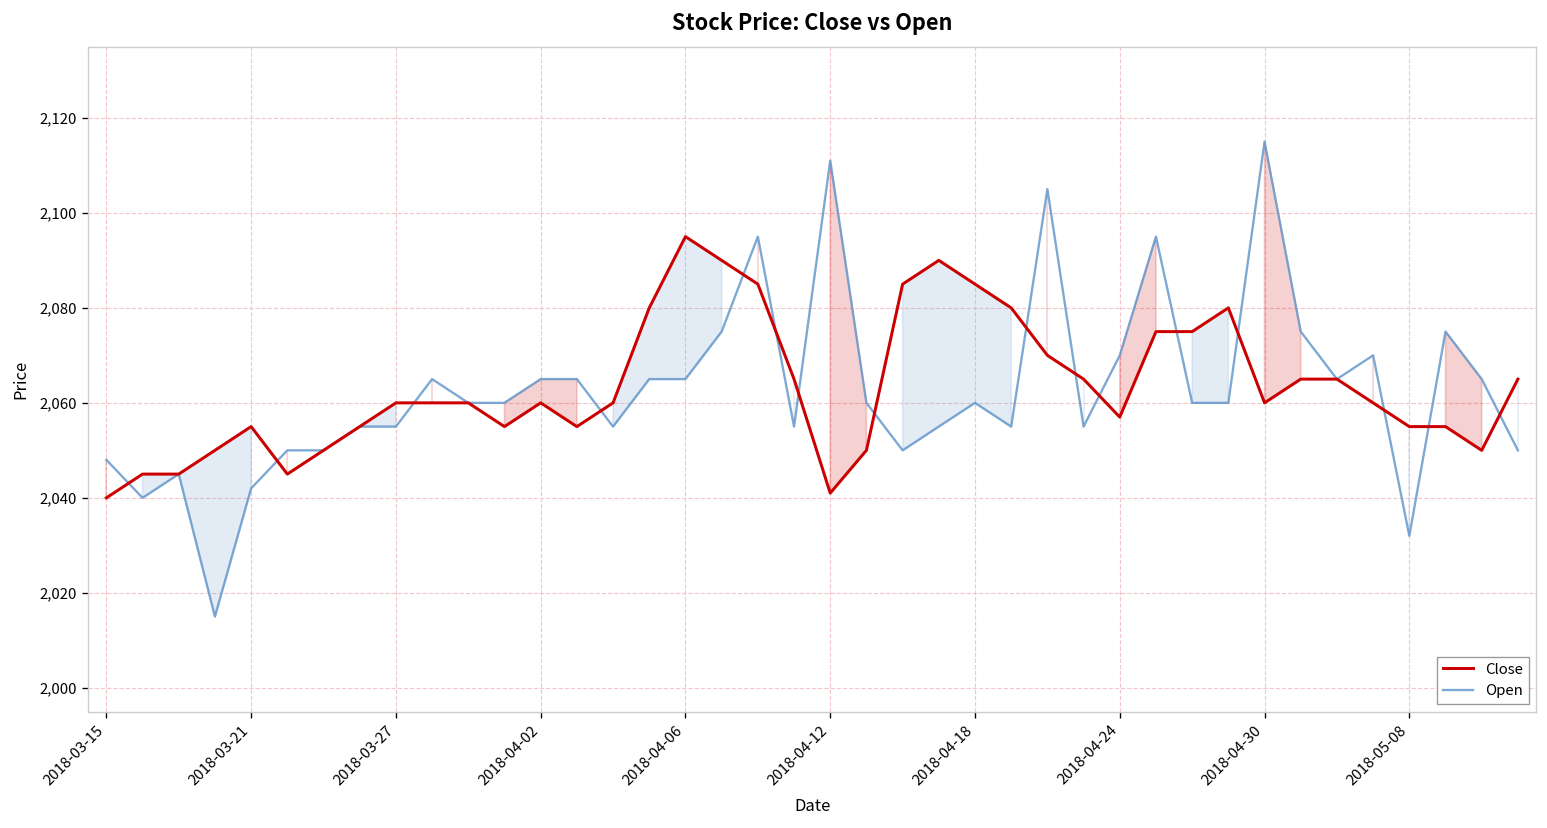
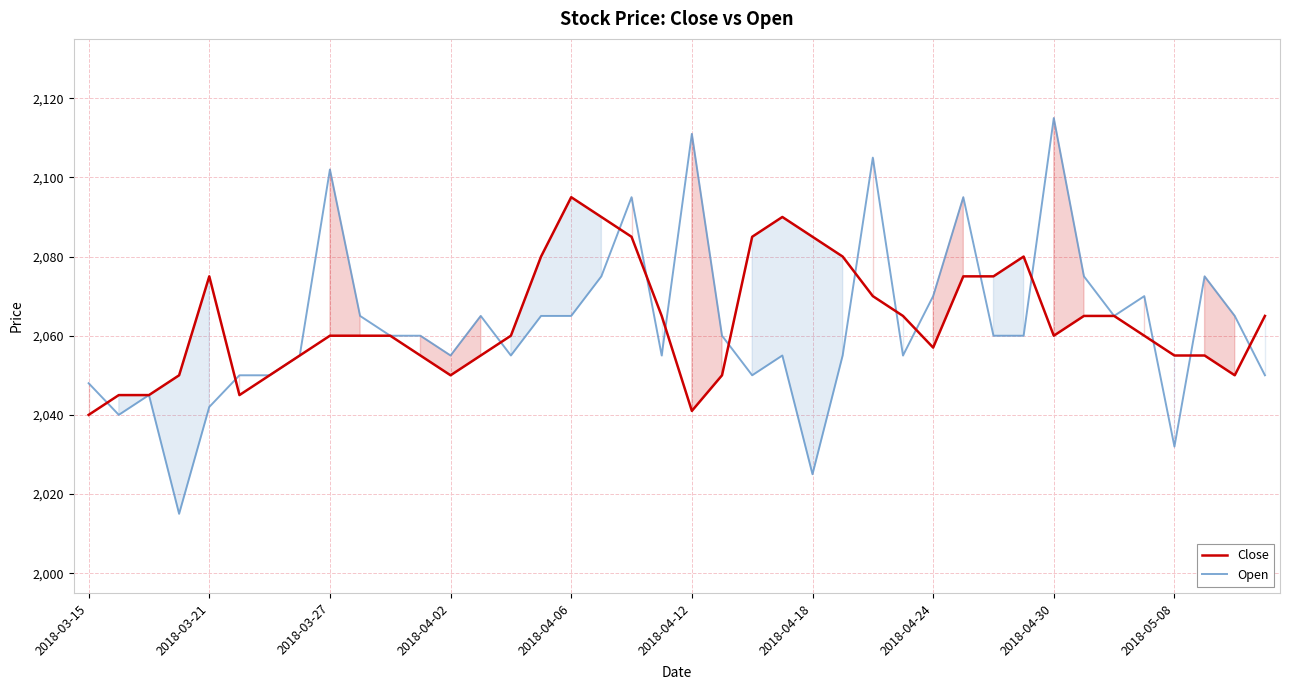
Close, 2018-03-21: 2,055 -> 2,075
Open, 2018-03-27: 2,055 -> 2,102
Close, 2018-04-02: 2,060 -> 2,050
Open, 2018-04-02: 2,065 -> 2,055
Open, 2018-04-18: 2,060 -> 2,025
